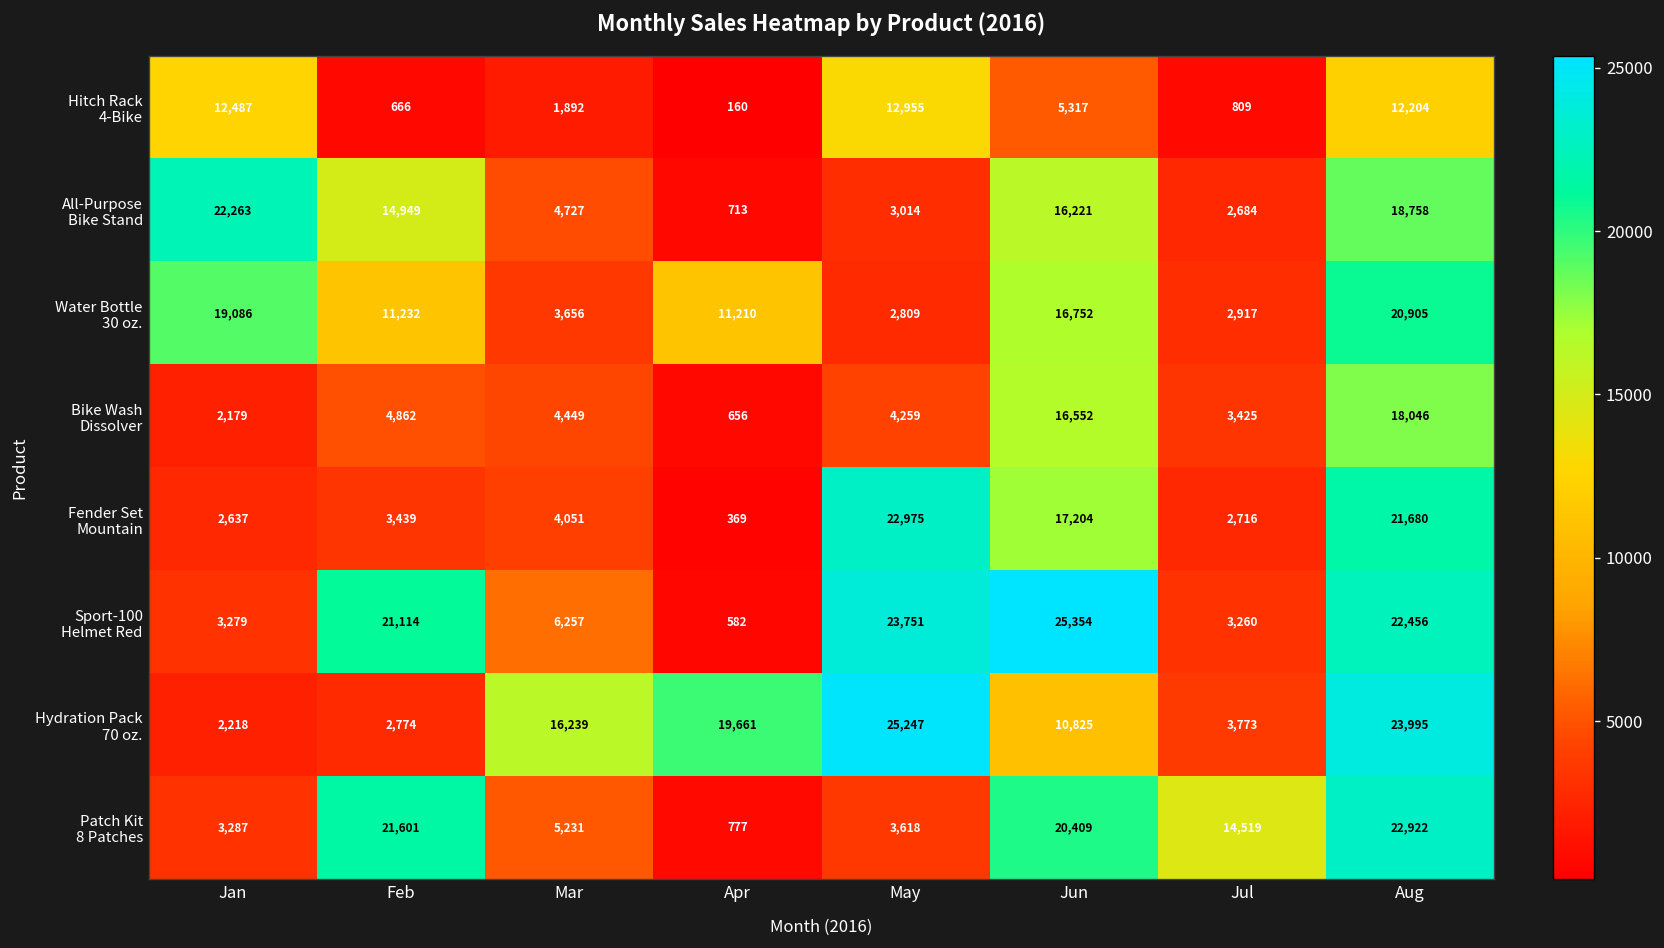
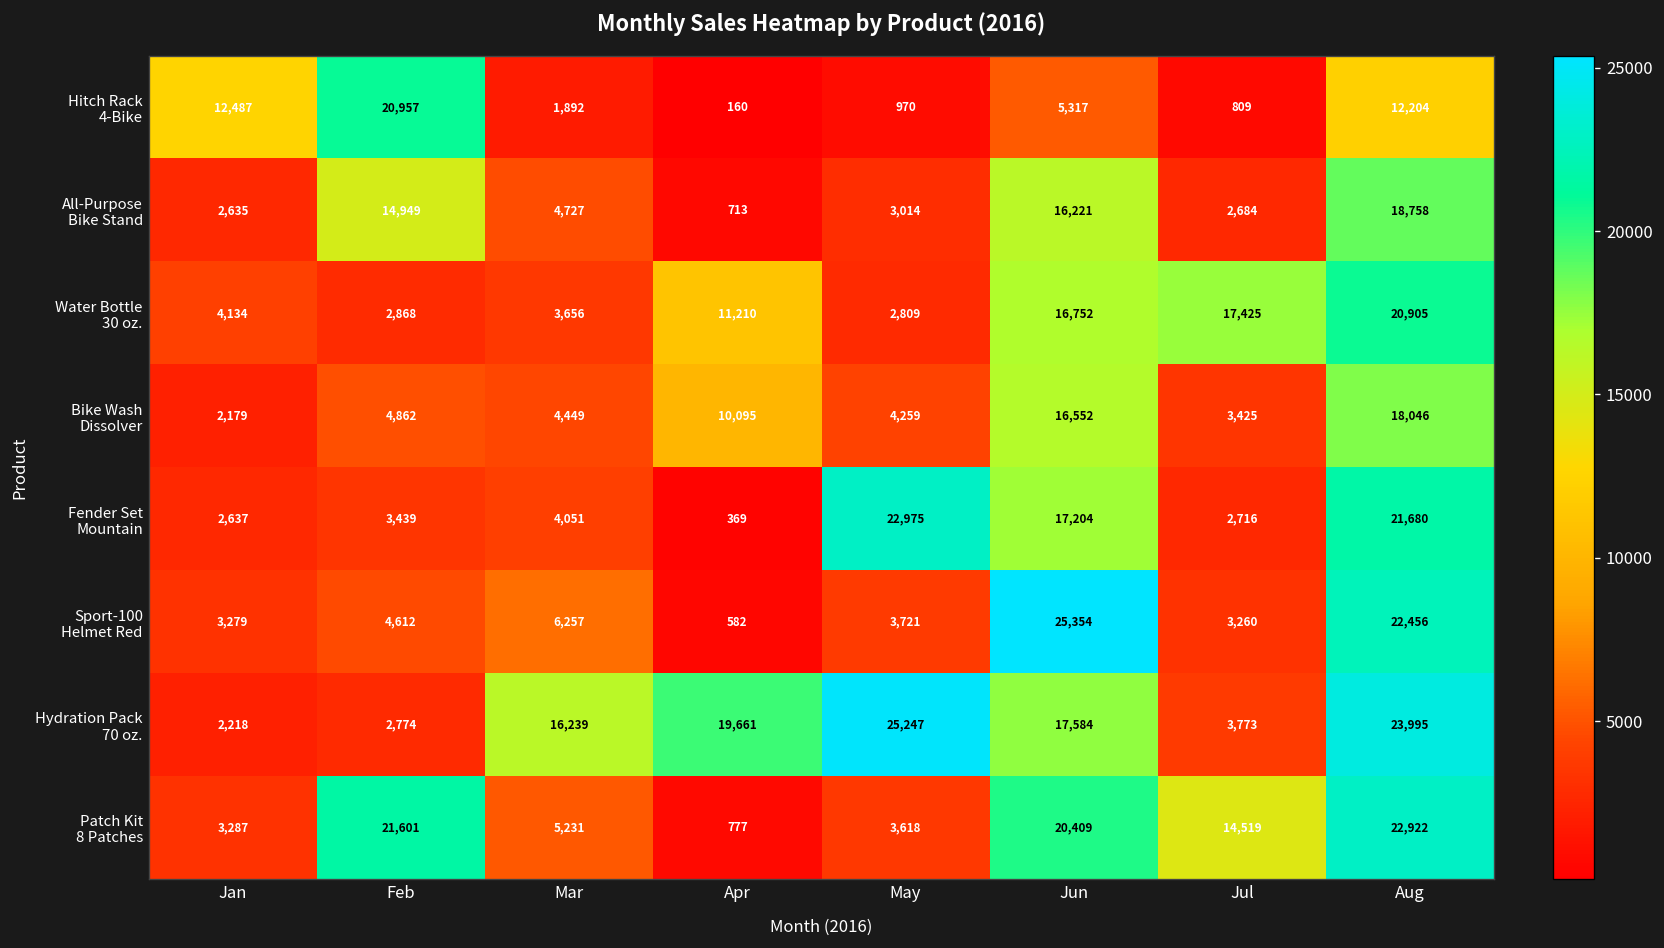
Hitch Rack 4-Bike, Feb: 666 -> 20,957
Hitch Rack 4-Bike, May: 12,955 -> 970
All-Purpose Bike Stand, Jan: 22,263 -> 2,635
Water Bottle 30 oz., Jan: 19,086 -> 4,134
Water Bottle 30 oz., Feb: 11,232 -> 2,868
Water Bottle 30 oz., Jul: 2,917 -> 17,425
Bike Wash Dissolver, Apr: 656 -> 10,095
Sport-100 Helmet Red, Feb: 21,114 -> 4,612
Sport-100 Helmet Red, May: 23,751 -> 3,721
Hydration Pack 70 oz., Jun: 10,825 -> 17,584
